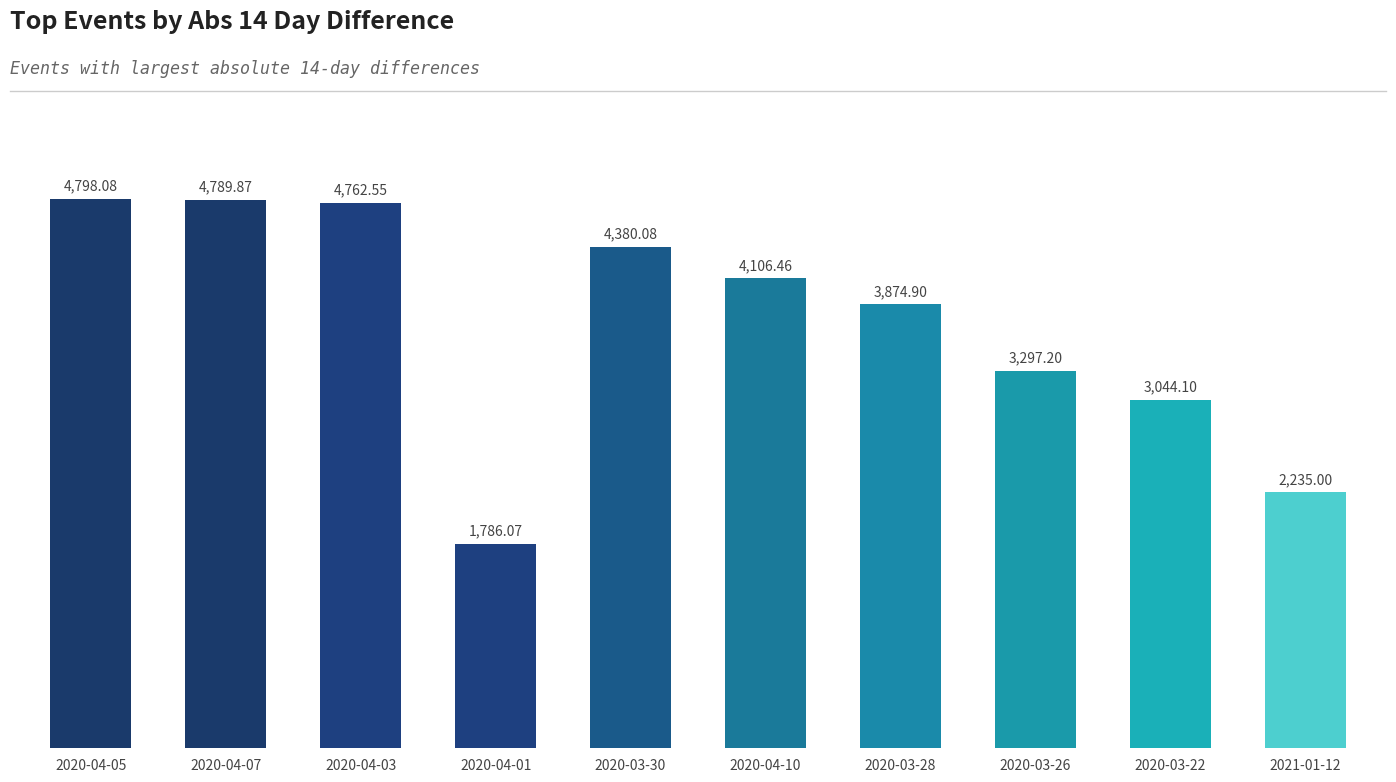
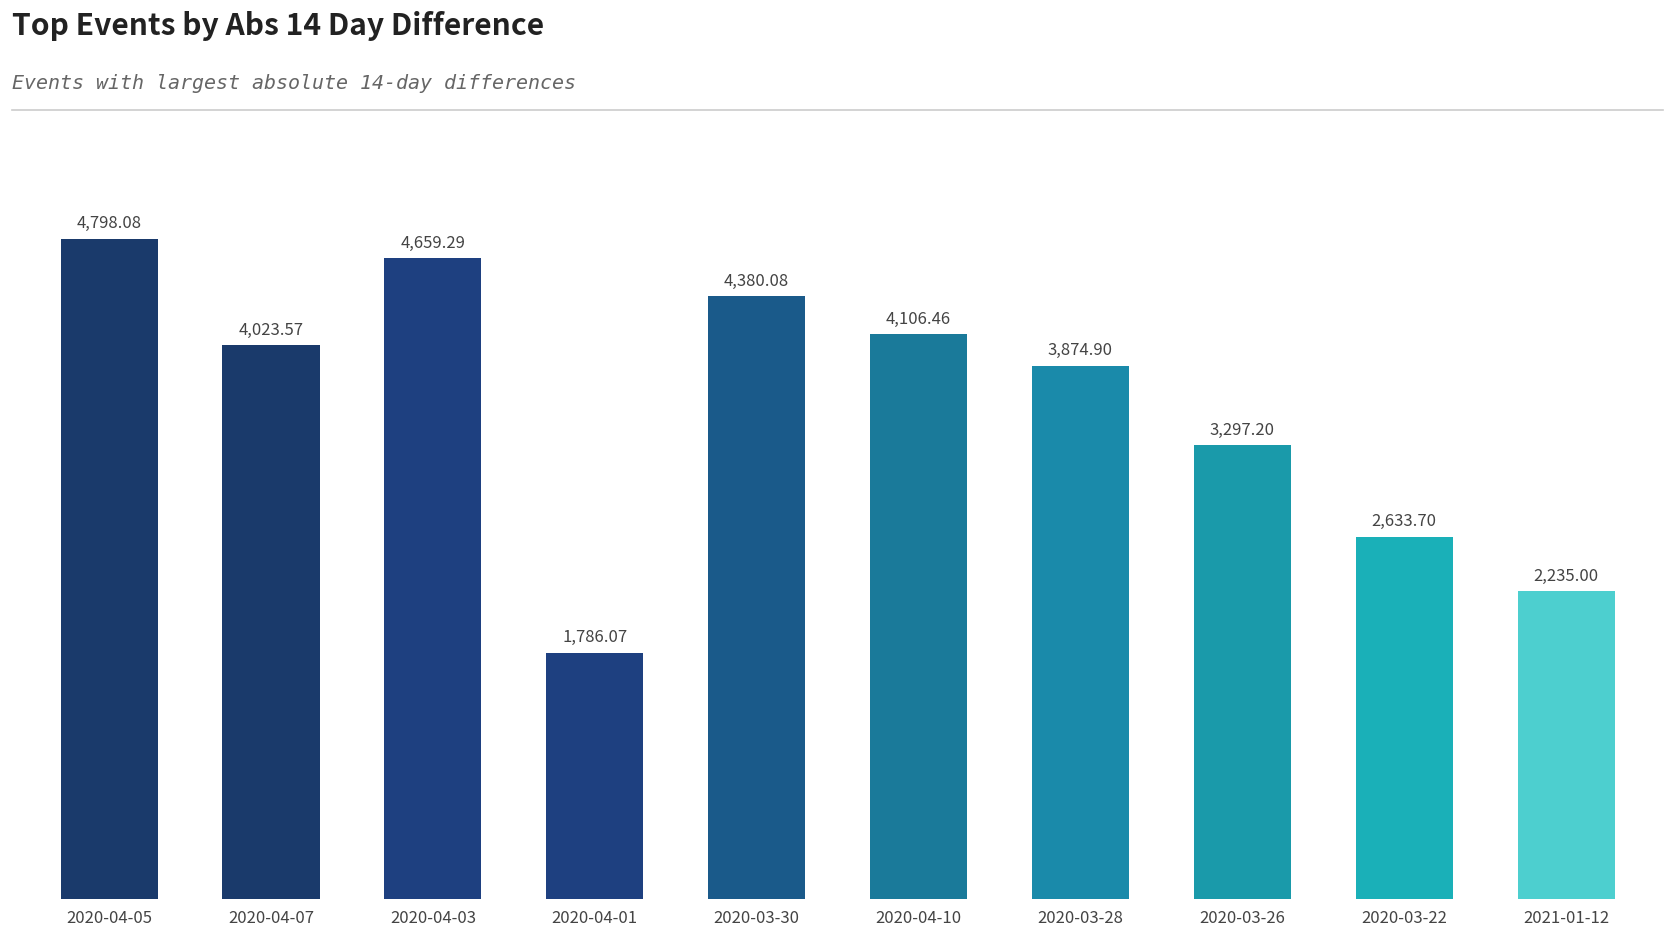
2020-04-07: 4,789.87 -> 4,023.57
2020-04-03: 4,762.55 -> 4,659.29
2020-03-22: 3,044.10 -> 2,633.70
